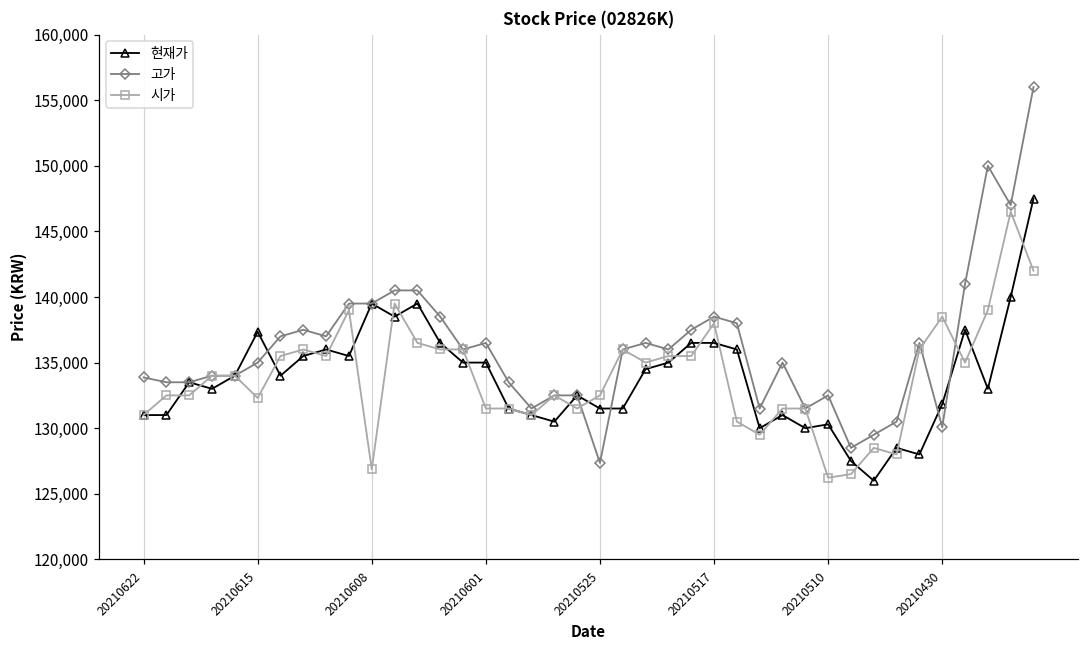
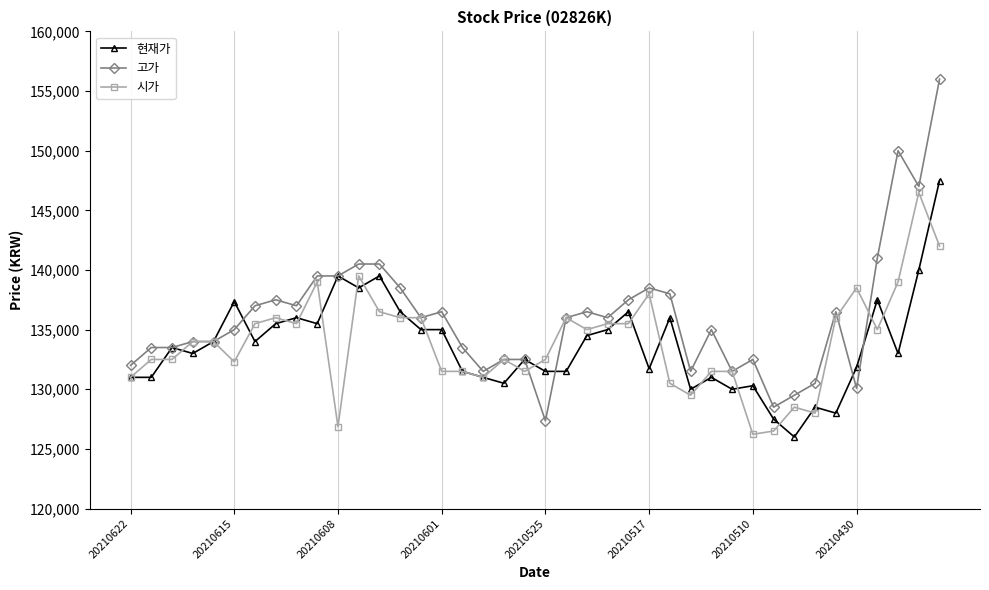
고가, 20210622: 133,900 -> 132,000
현재가, 20210517: 136,500 -> 131,700
